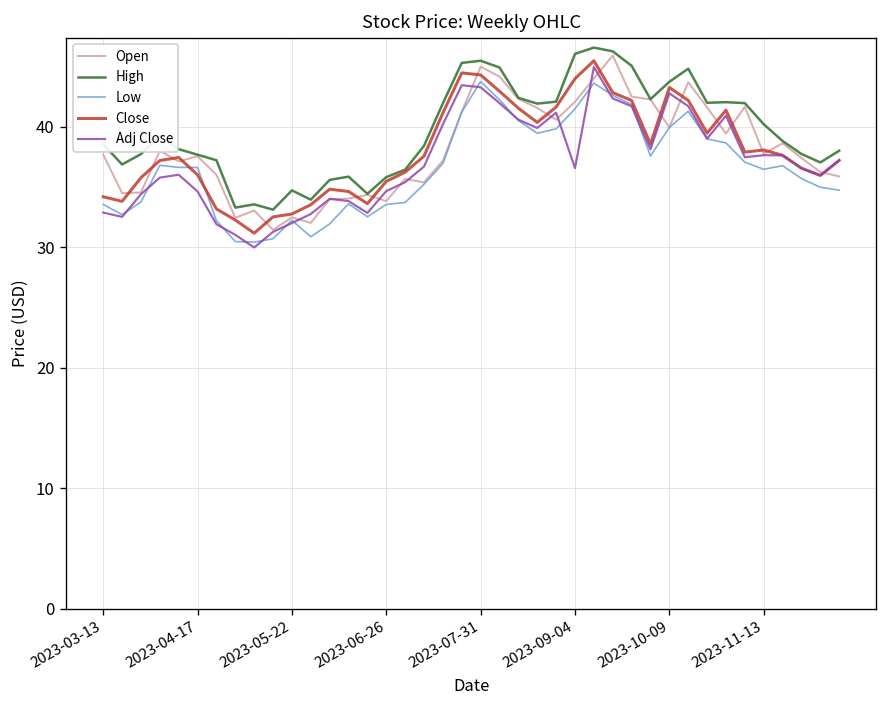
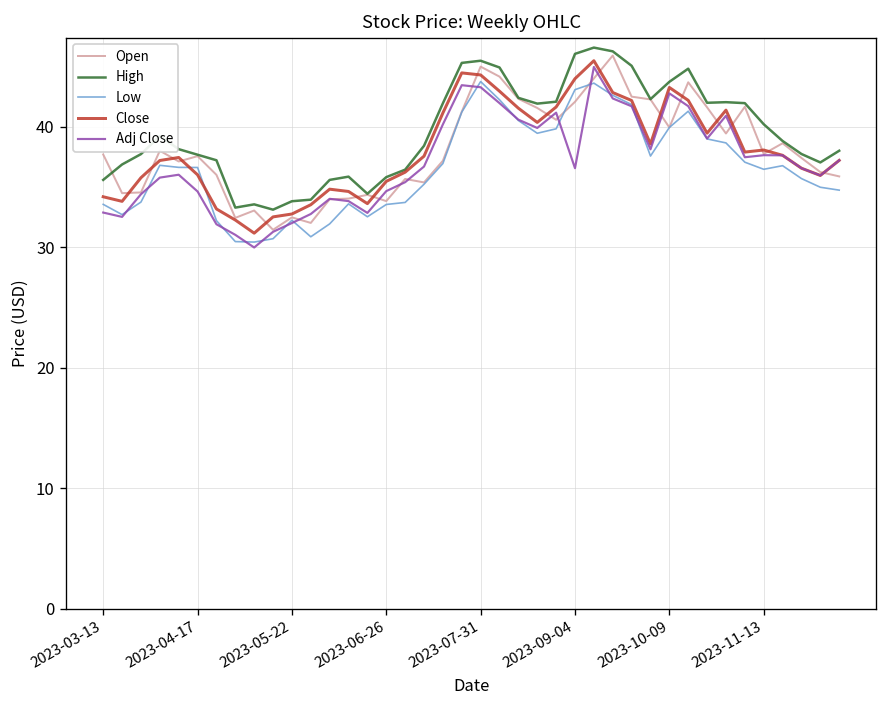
High, 2023-03-13: 38.5 -> 35.6
High, 2023-05-22: 34.7 -> 33.8
Low, 2023-09-04: 41.5 -> 43.1
